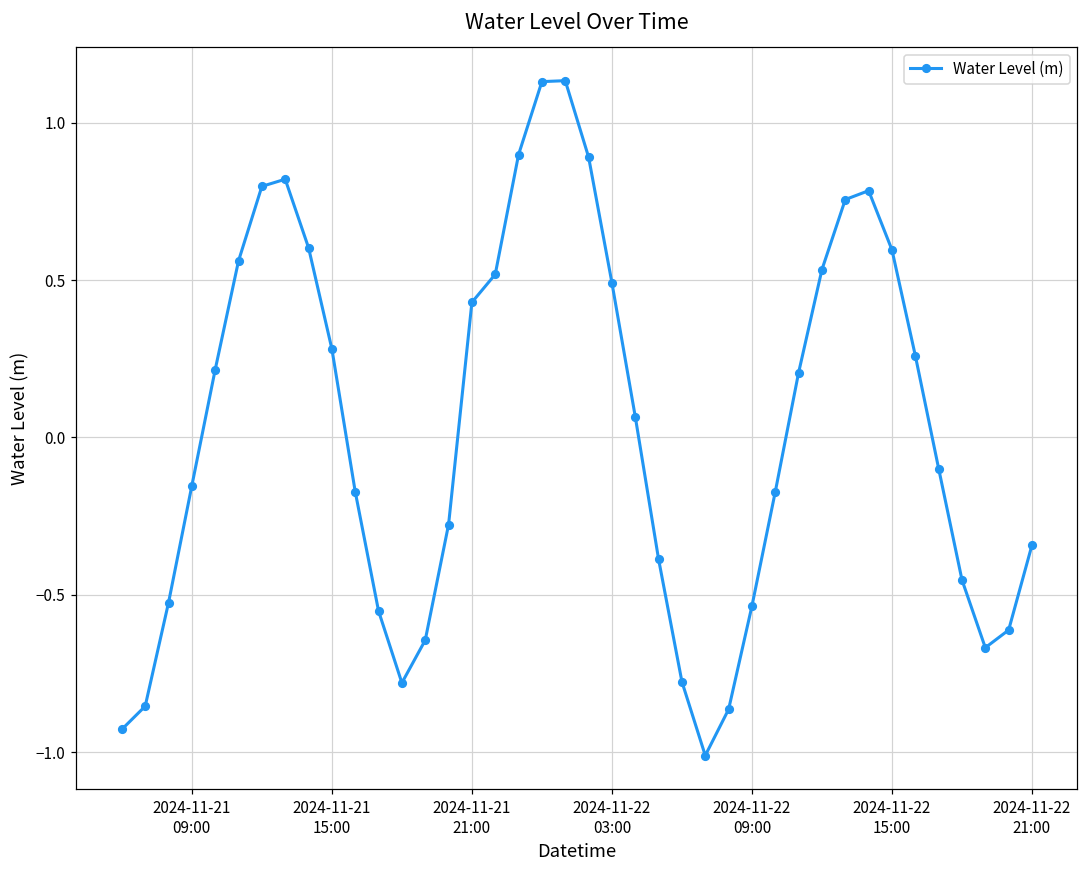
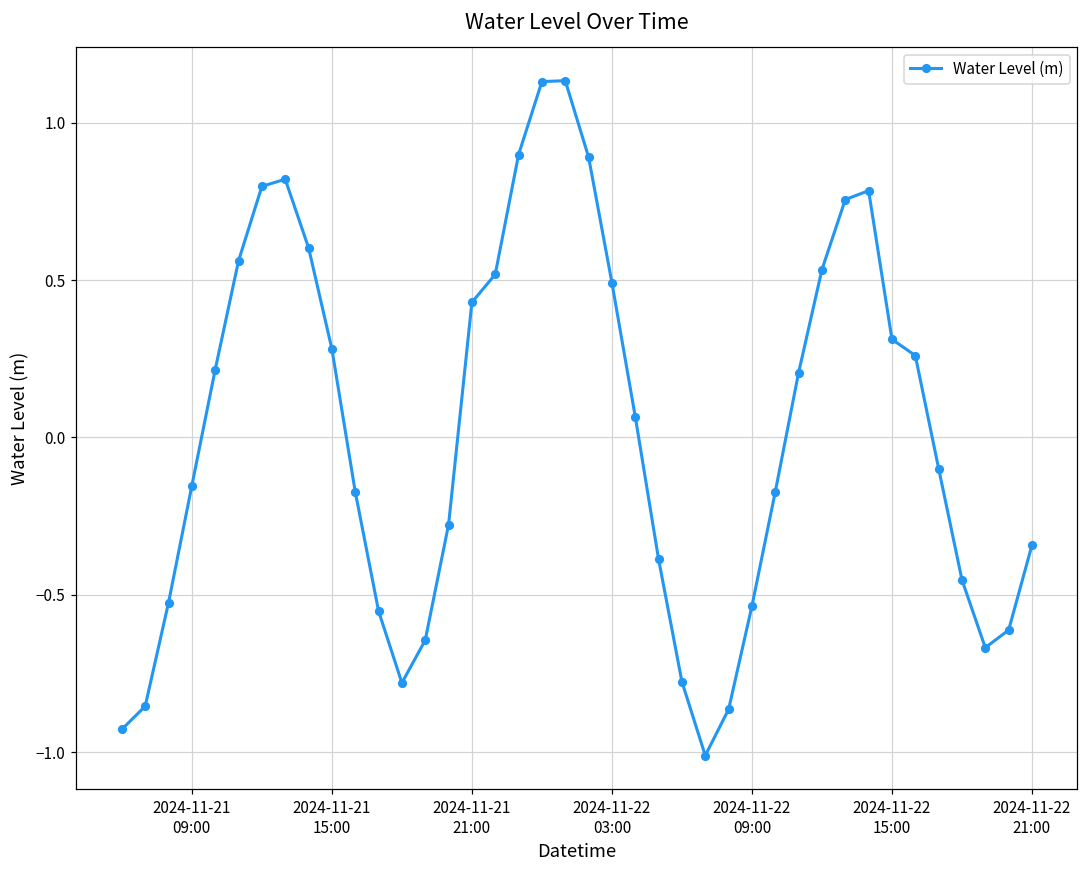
2024-11-22 15:00: 0.60 -> 0.31
